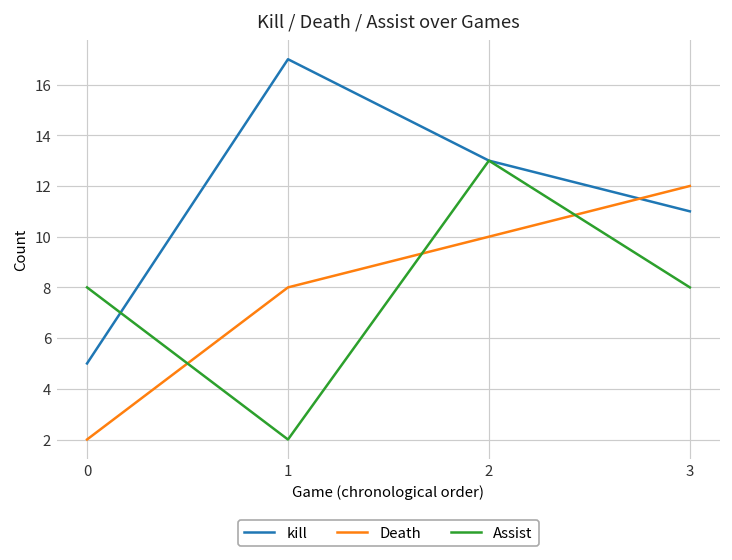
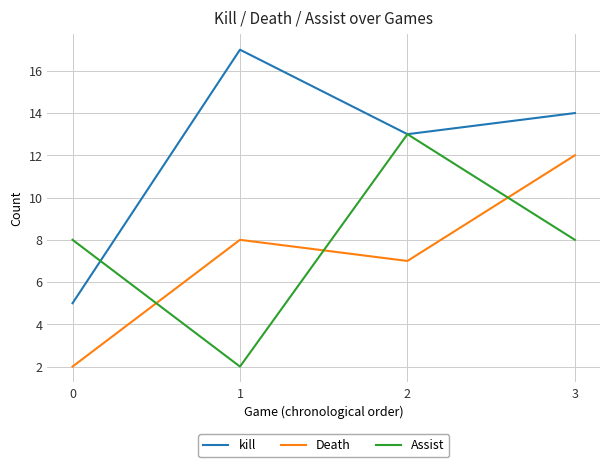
Death, 2: 10 -> 7
kill, 3: 11 -> 14
